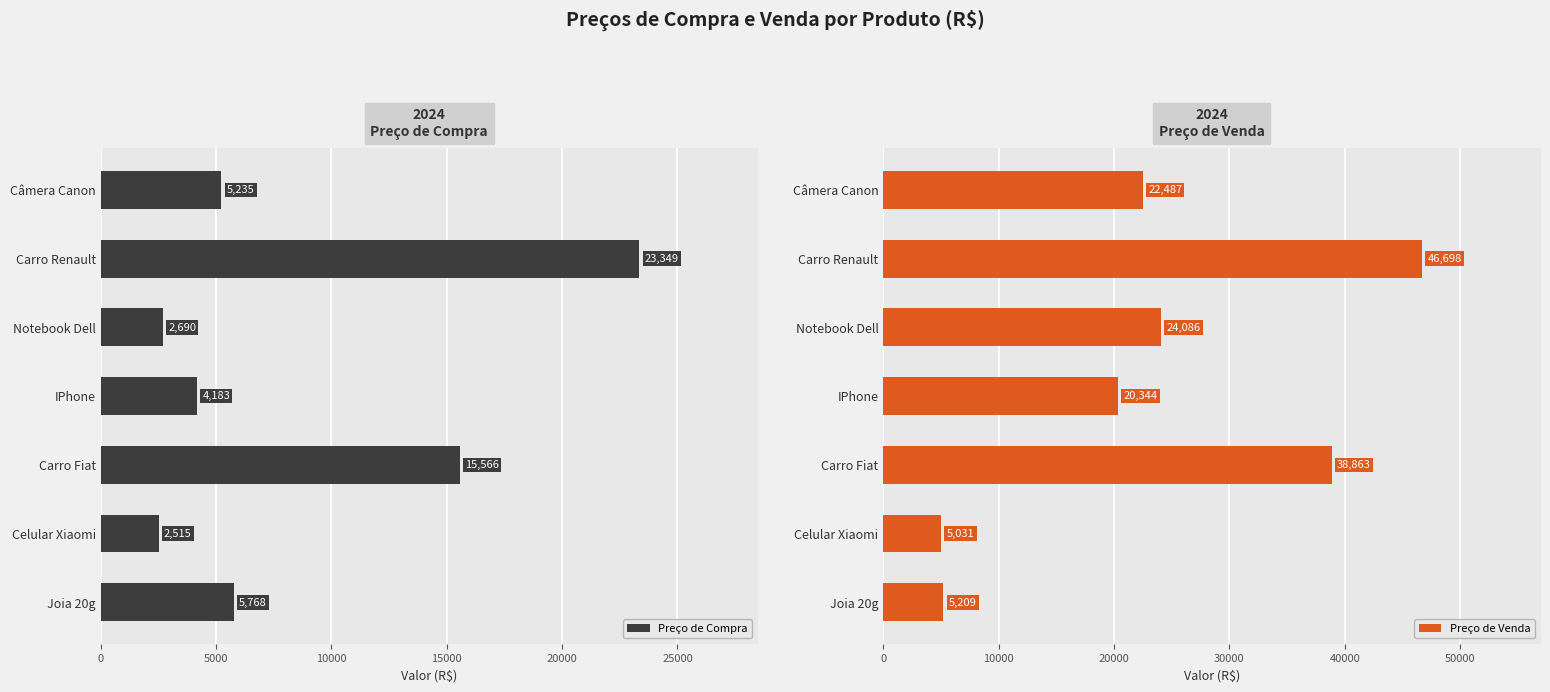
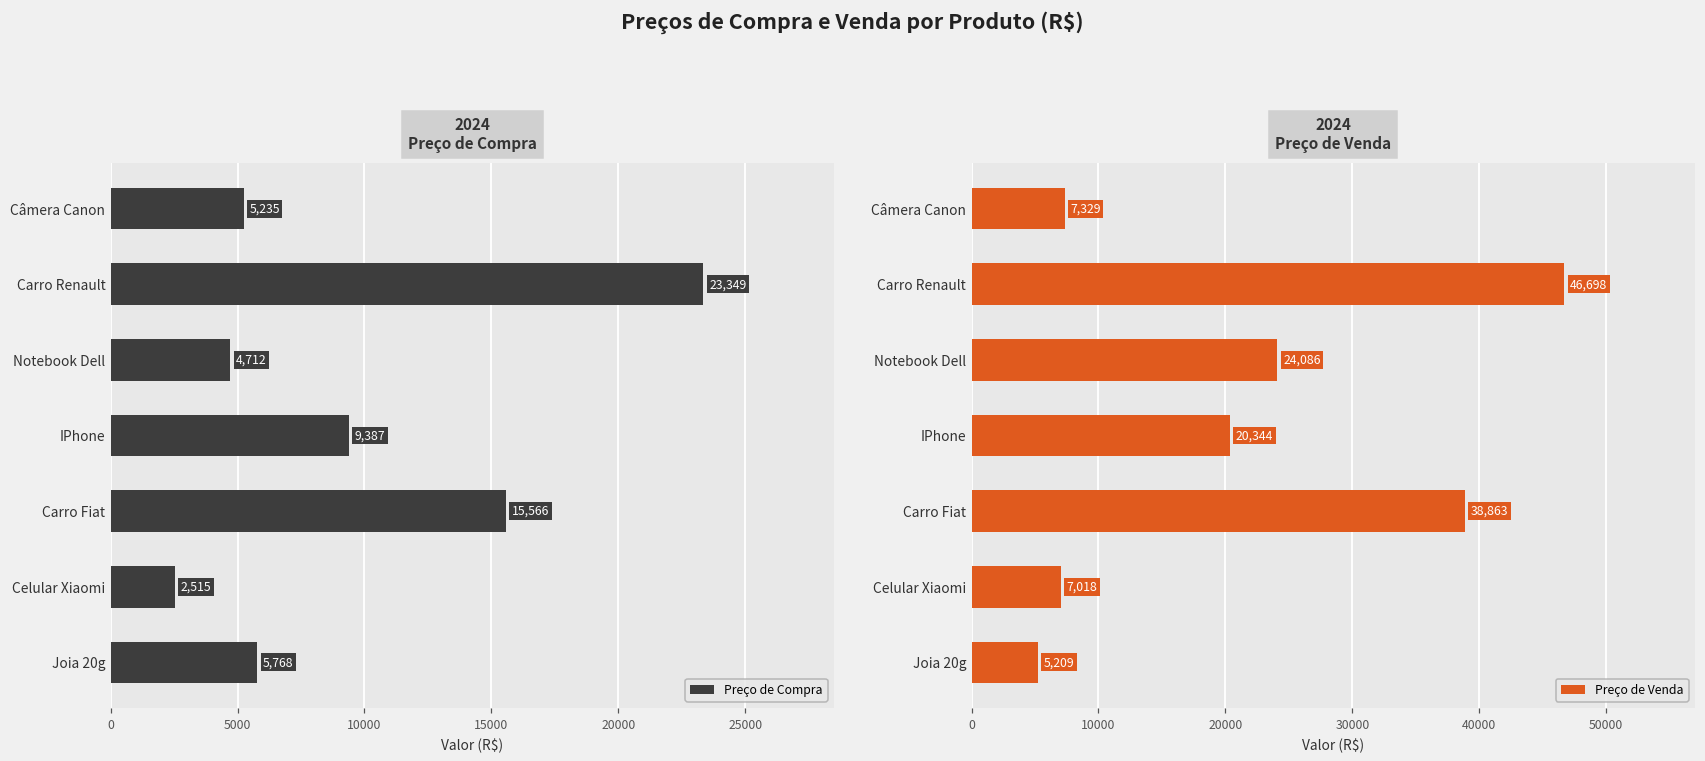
2024 Preço de Compra, Notebook Dell: 2,690 -> 4,712
2024 Preço de Compra, IPhone: 4,183 -> 9,387
2024 Preço de Venda, Câmera Canon: 22,487 -> 7,329
2024 Preço de Venda, Celular Xiaomi: 5,031 -> 7,018
